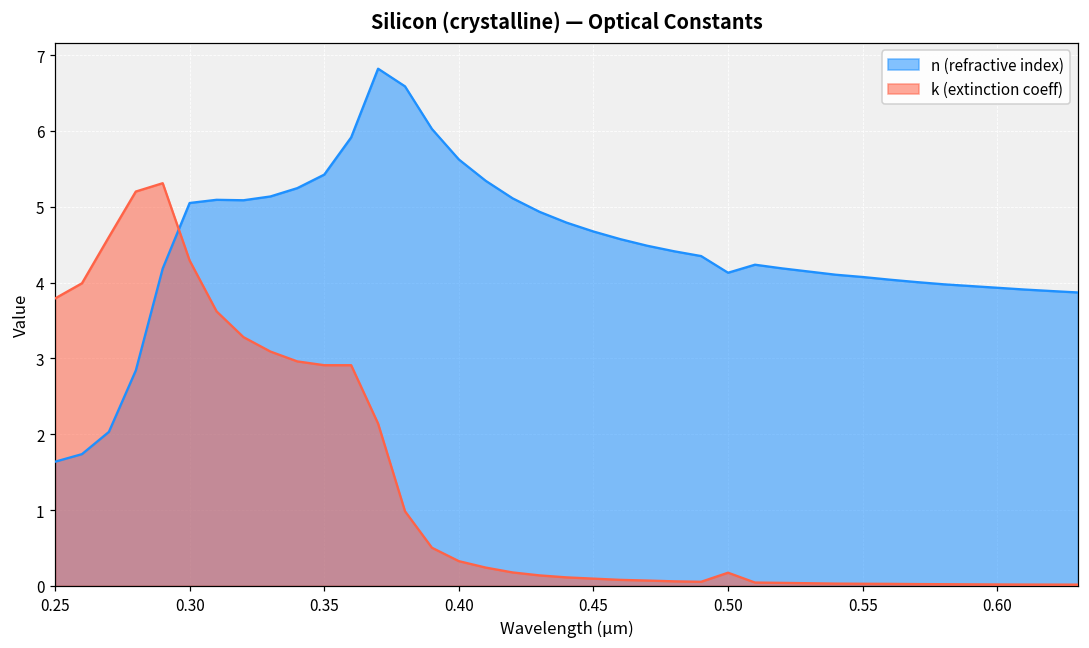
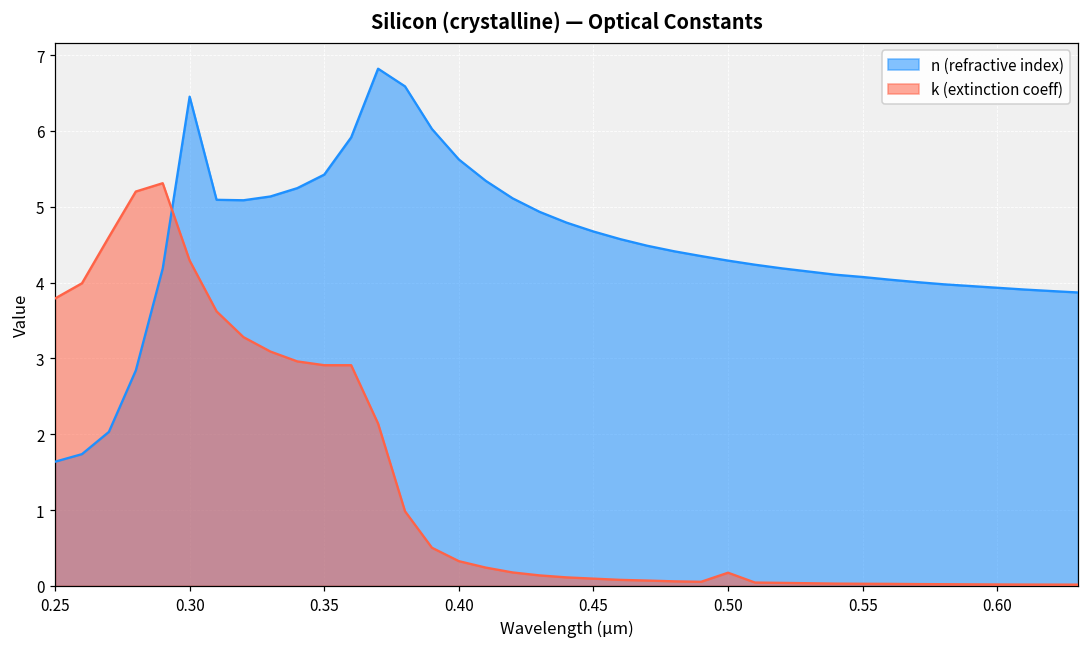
n (refractive index), 0.30: 5.0 -> 6.5
n (refractive index), 0.50: 4.1 -> 4.3
